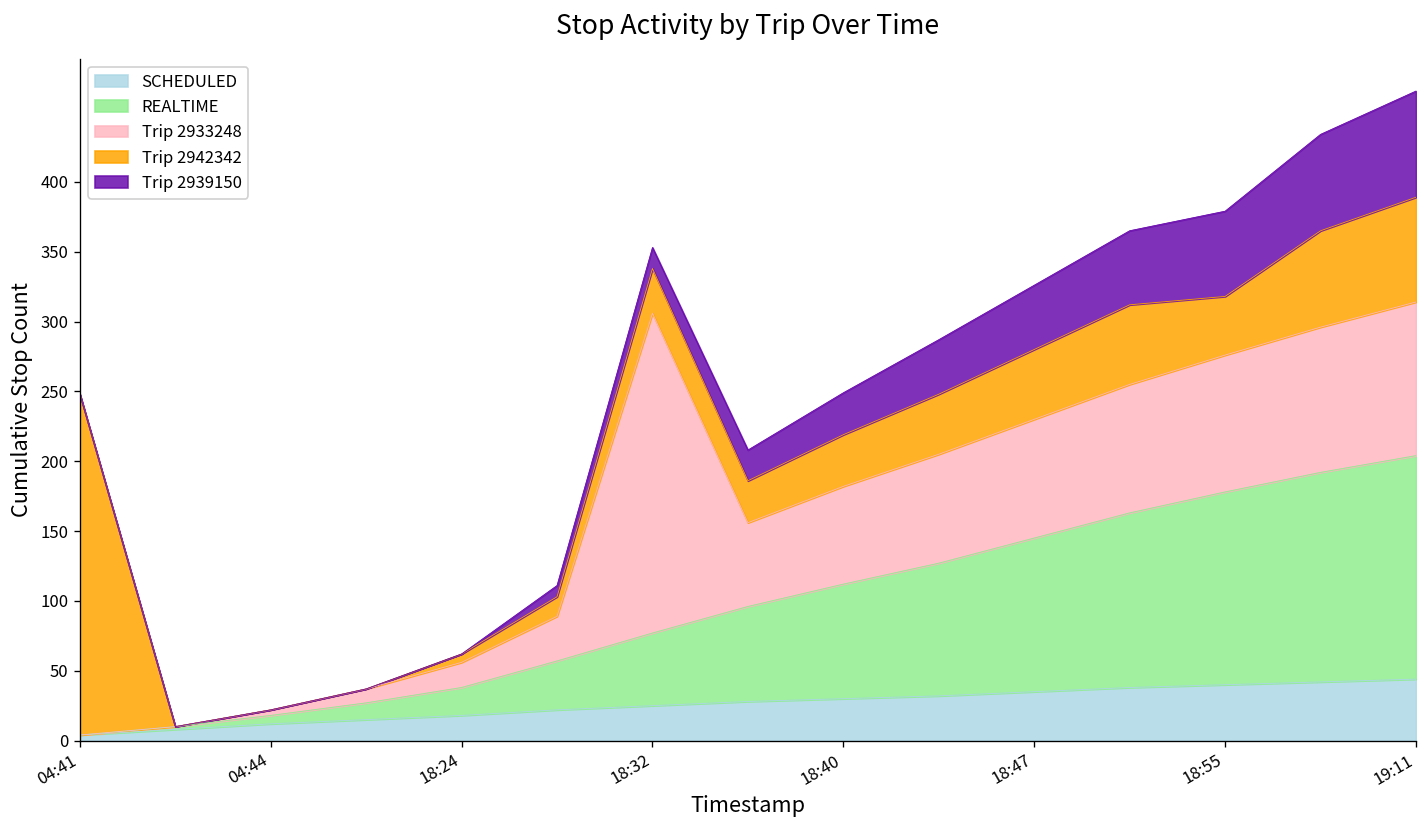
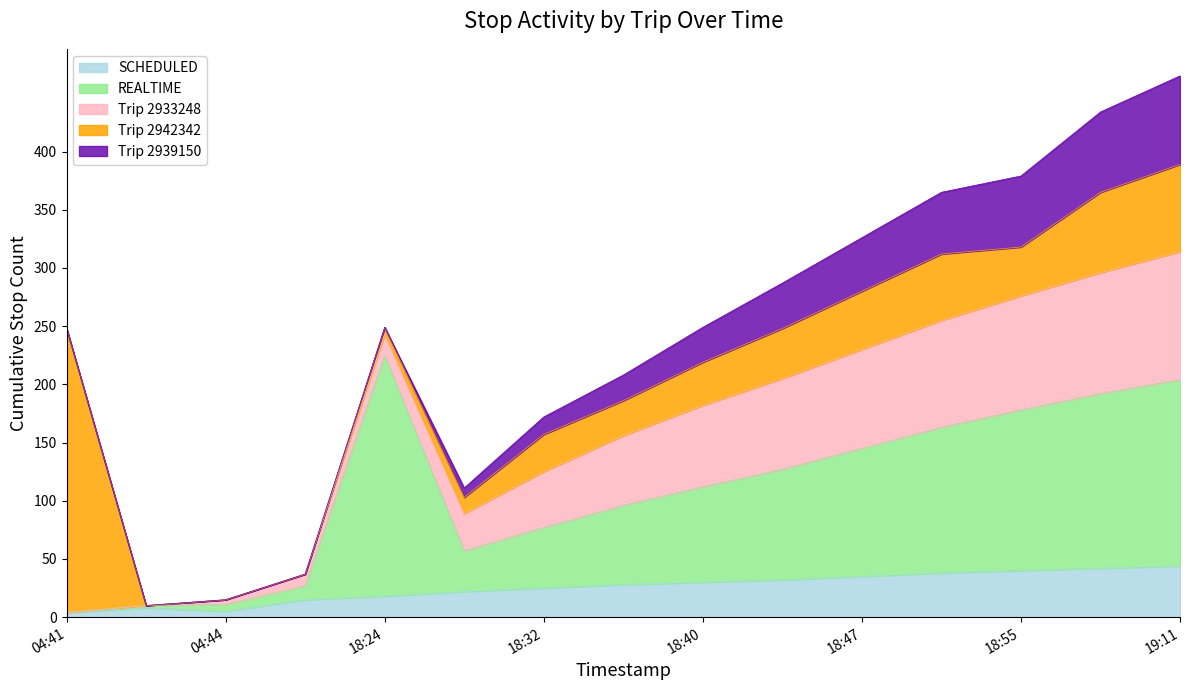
SCHEDULED, 04:44: 12 -> 5
REALTIME, 18:24: 20 -> 207
Trip 2933248, 18:32: 229 -> 48
